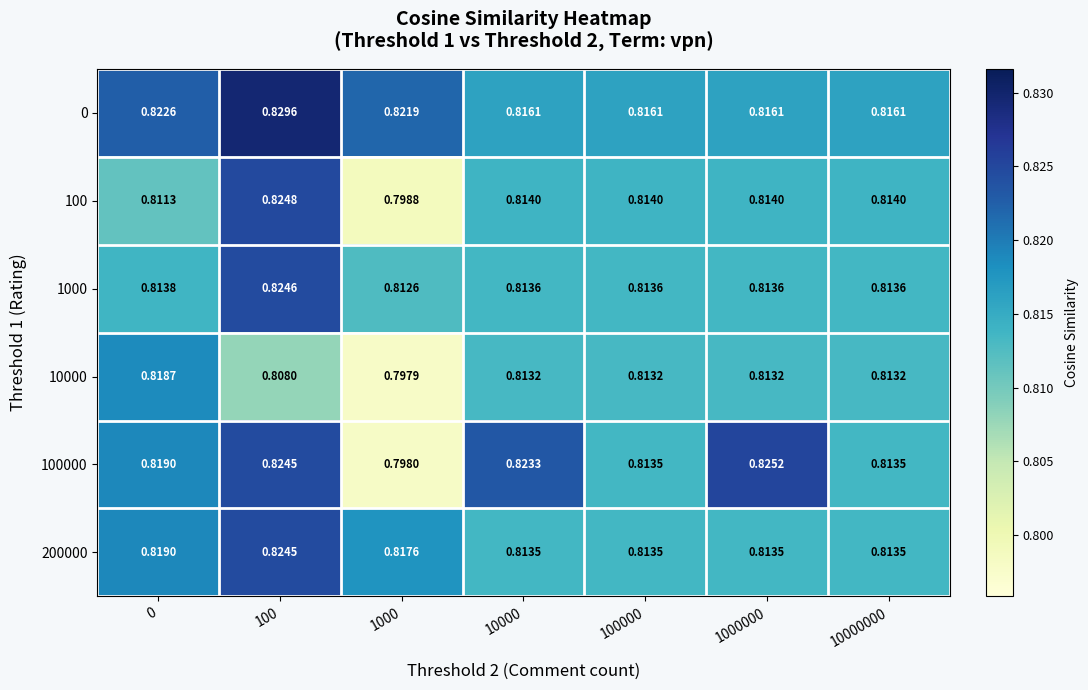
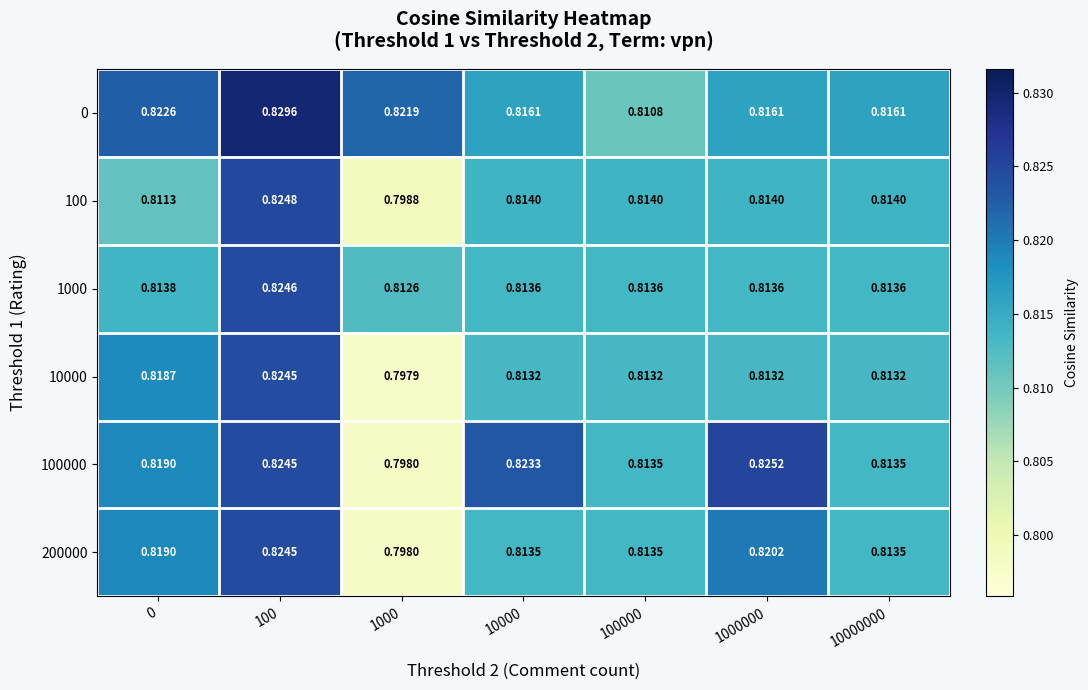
0, 100000: 0.8161 -> 0.8108
10000, 100: 0.8080 -> 0.8245
200000, 1000: 0.8176 -> 0.7980
200000, 1000000: 0.8135 -> 0.8202
